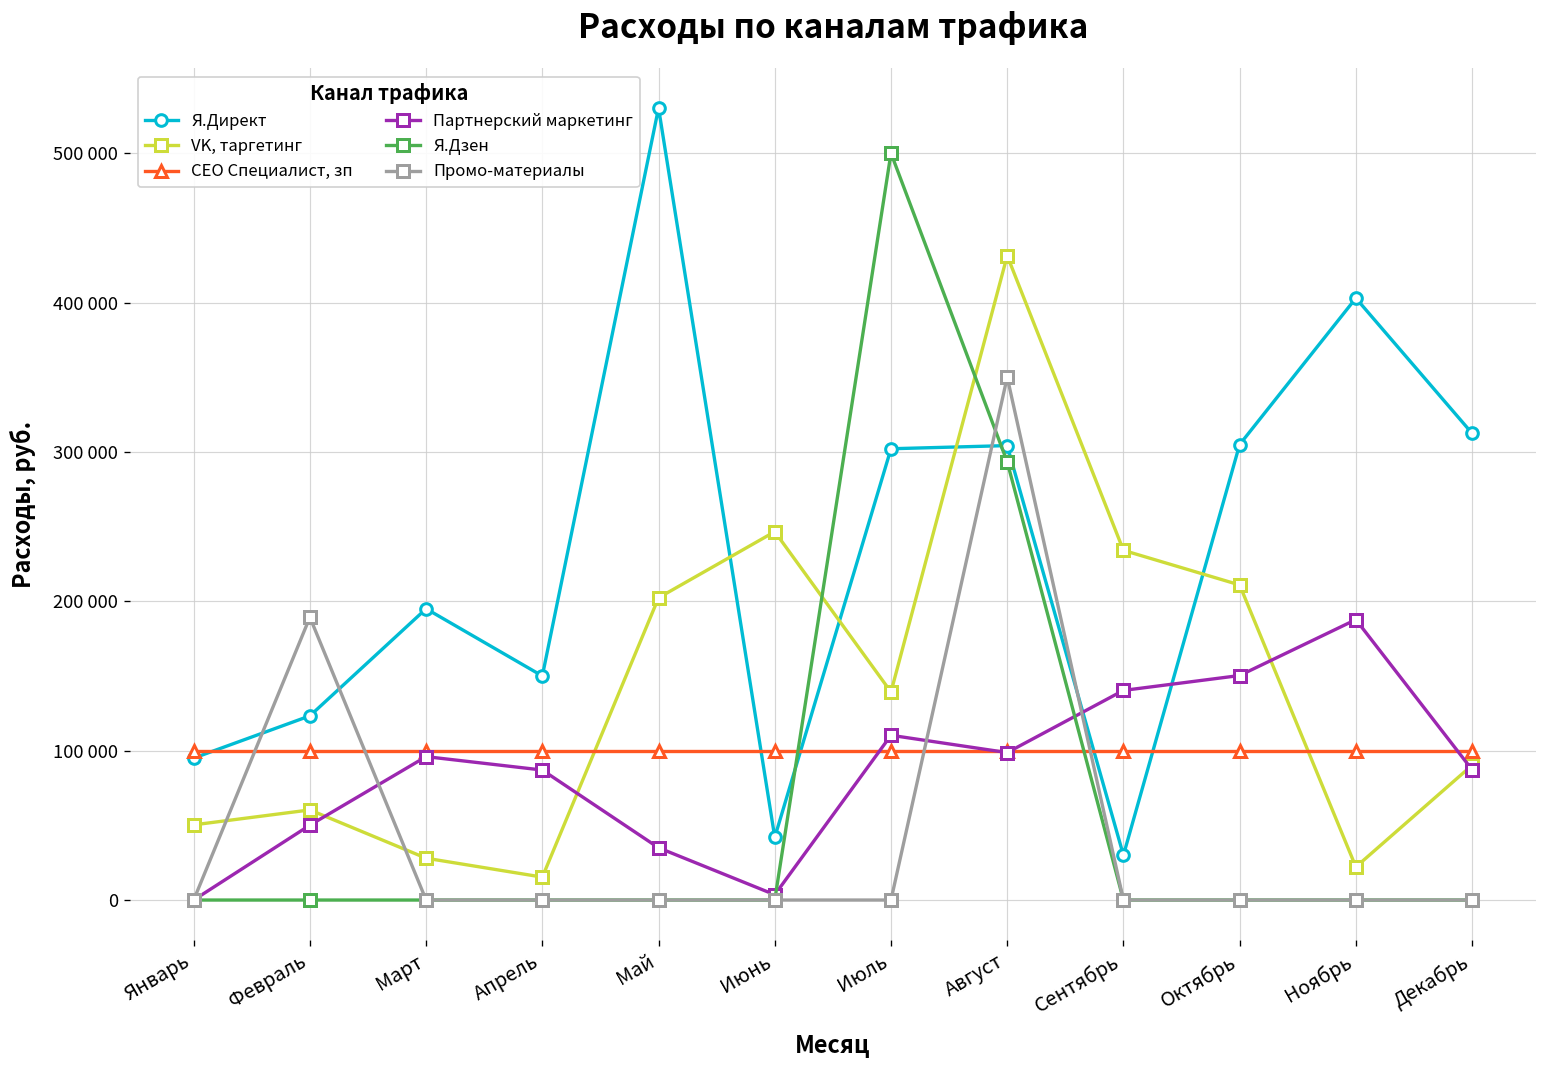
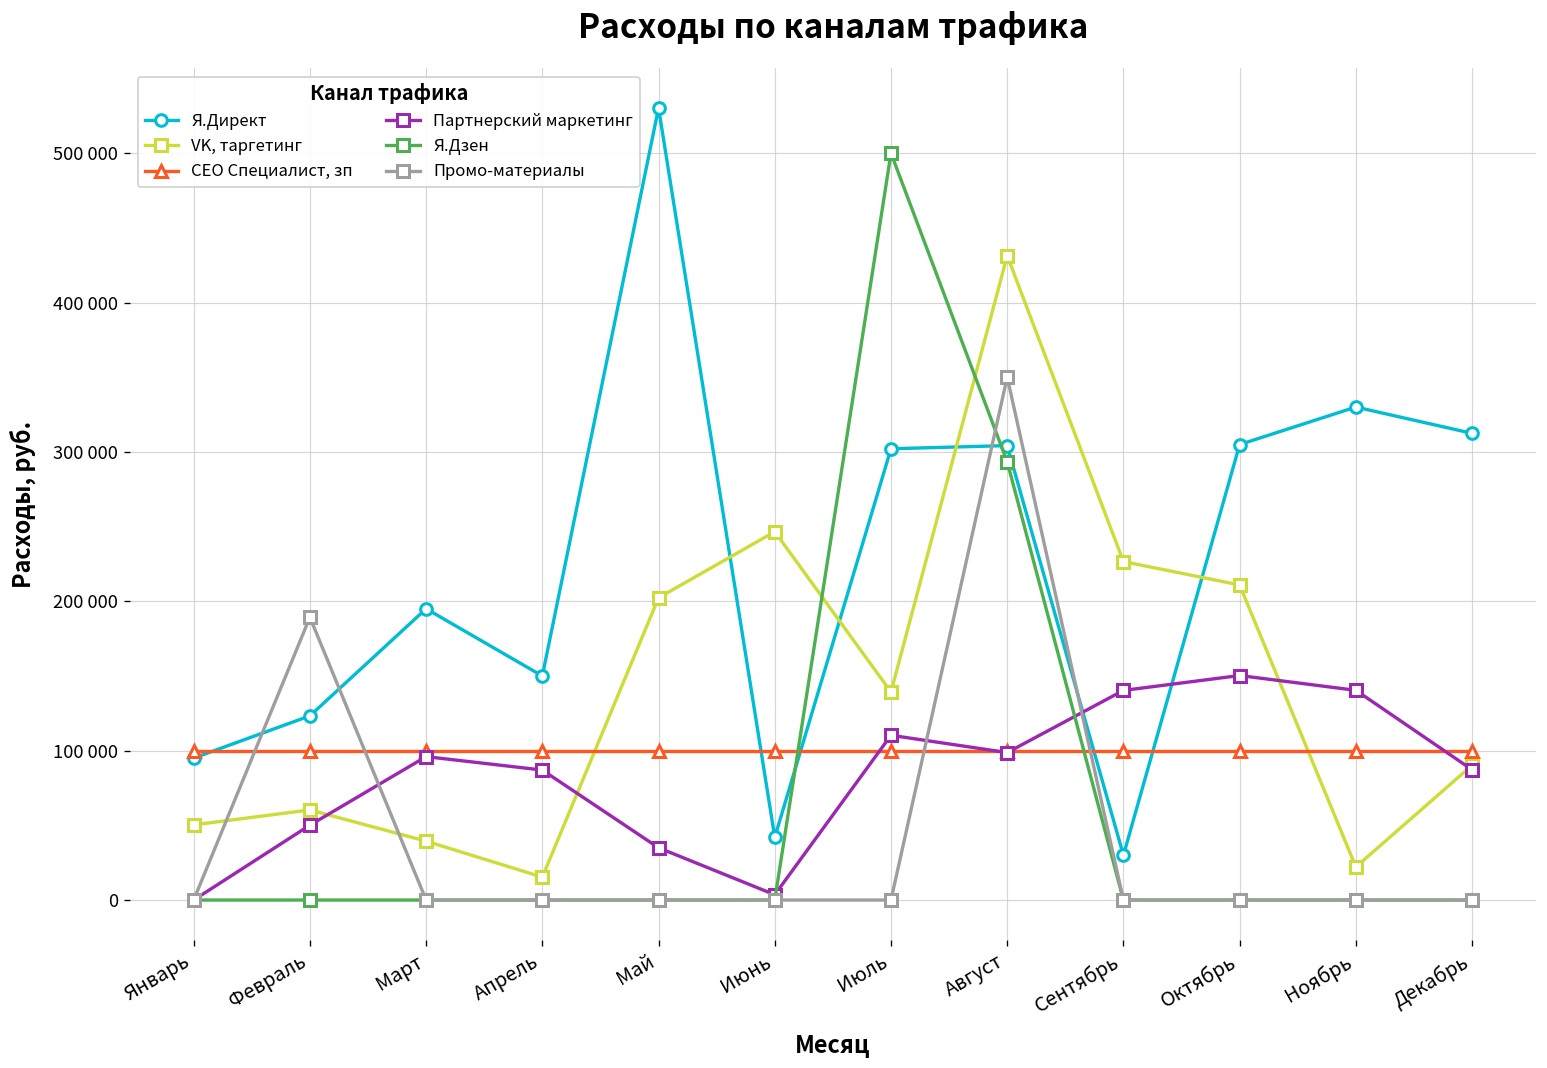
VK, таргетинг, Март: 28000 -> 39000
VK, таргетинг, Сентябрь: 234000 -> 227000
Я.Директ, Ноябрь: 403000 -> 330000
Партнерский маркетинг, Ноябрь: 188000 -> 140000
